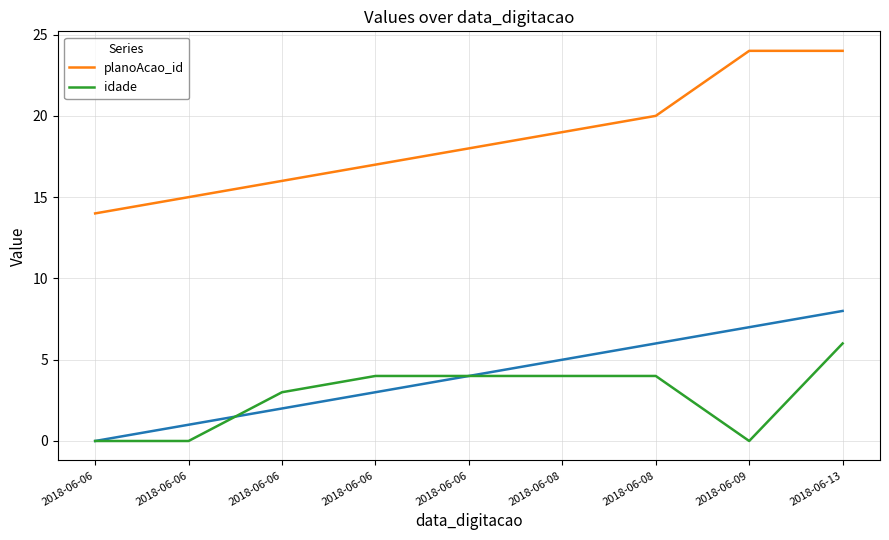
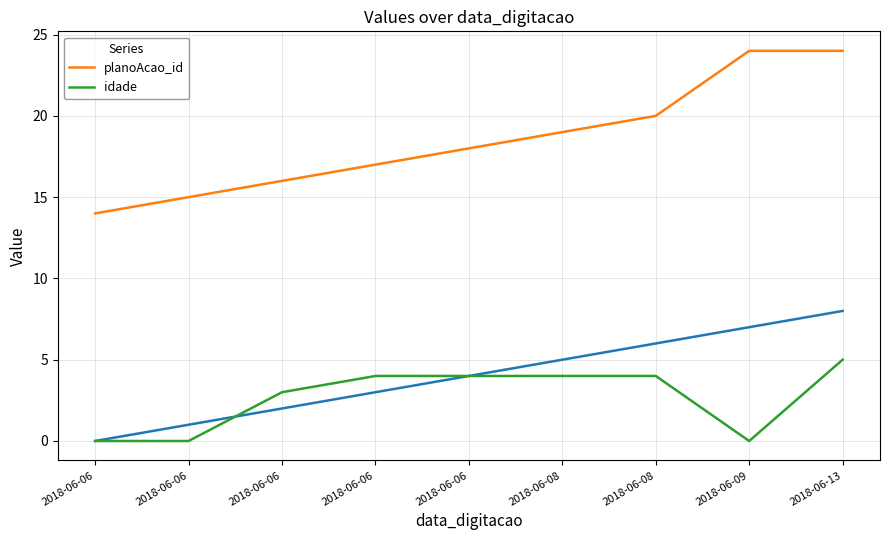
idade, 2018-06-13: 6 -> 5
